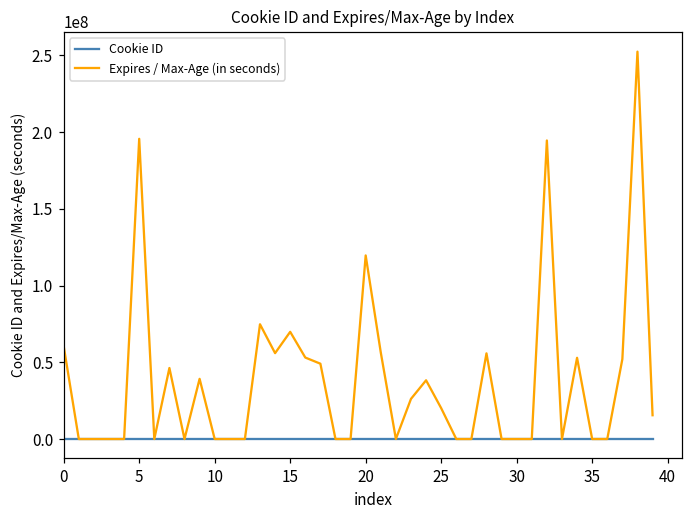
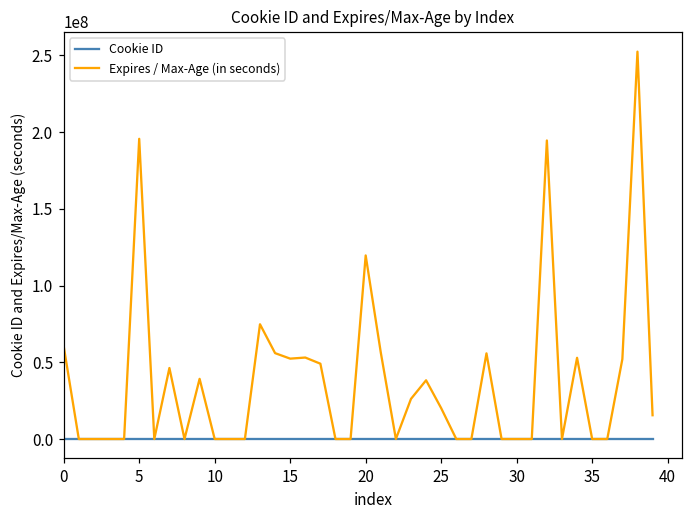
Expires / Max-Age (in seconds), 15: 70000000 -> 52000000
